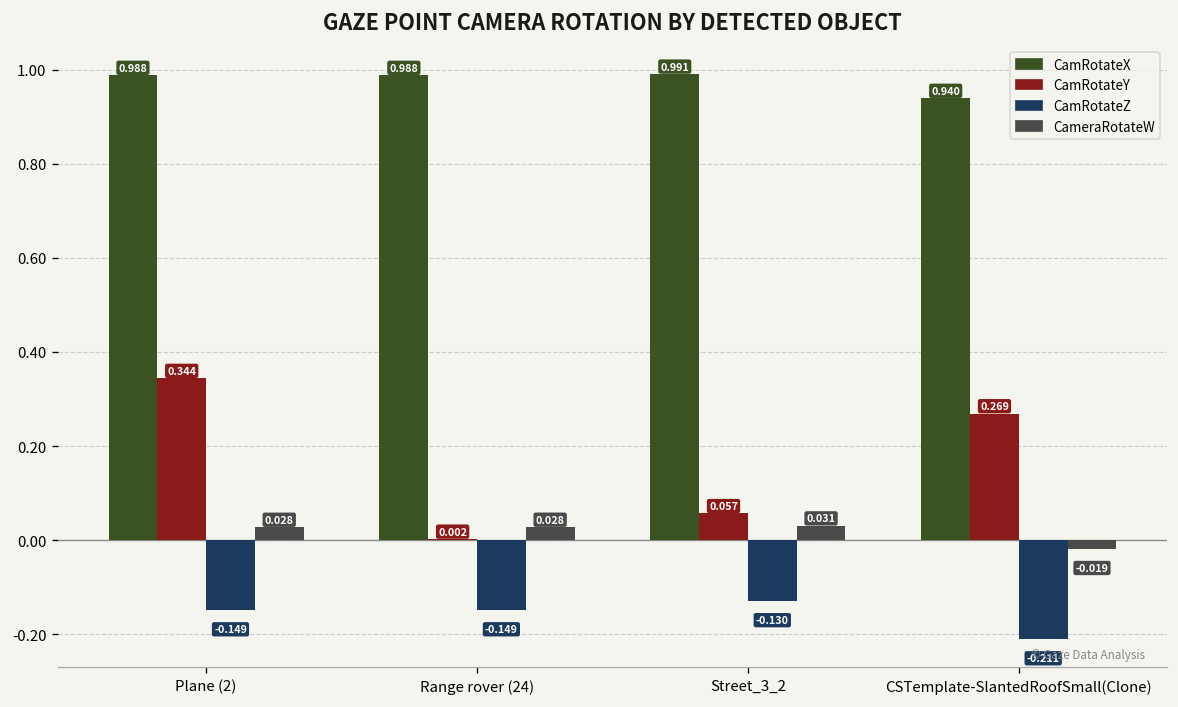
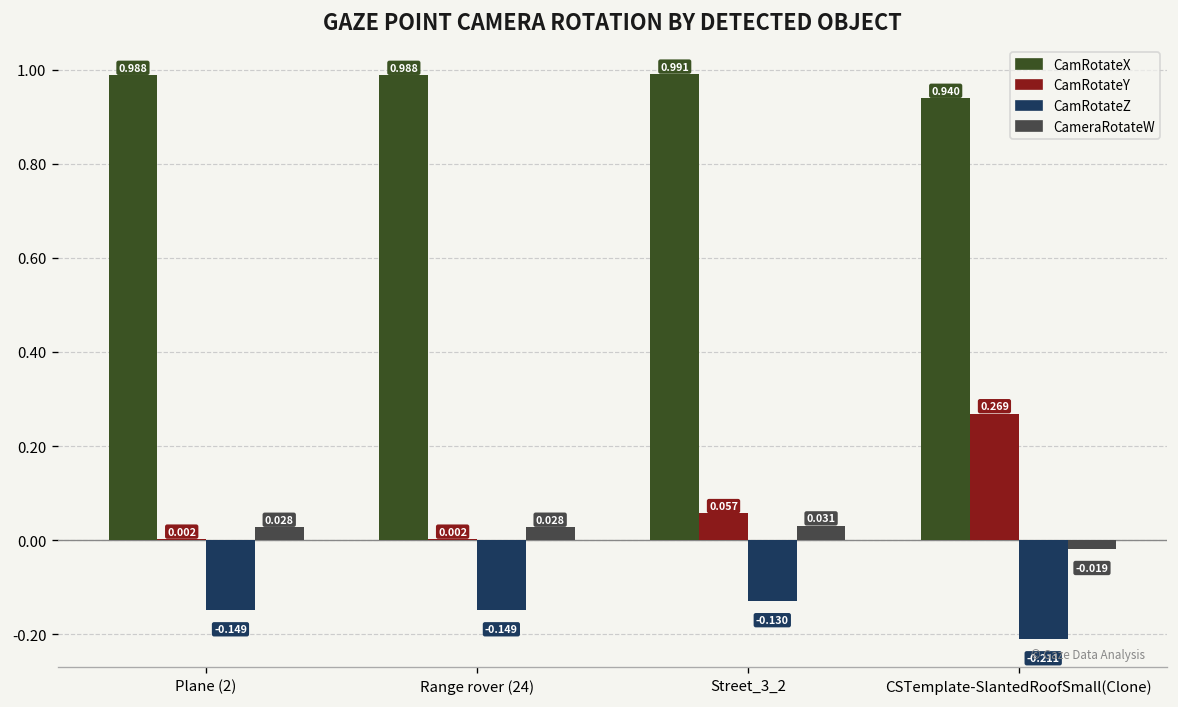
CamRotateY, Plane (2): 0.344 -> 0.002
